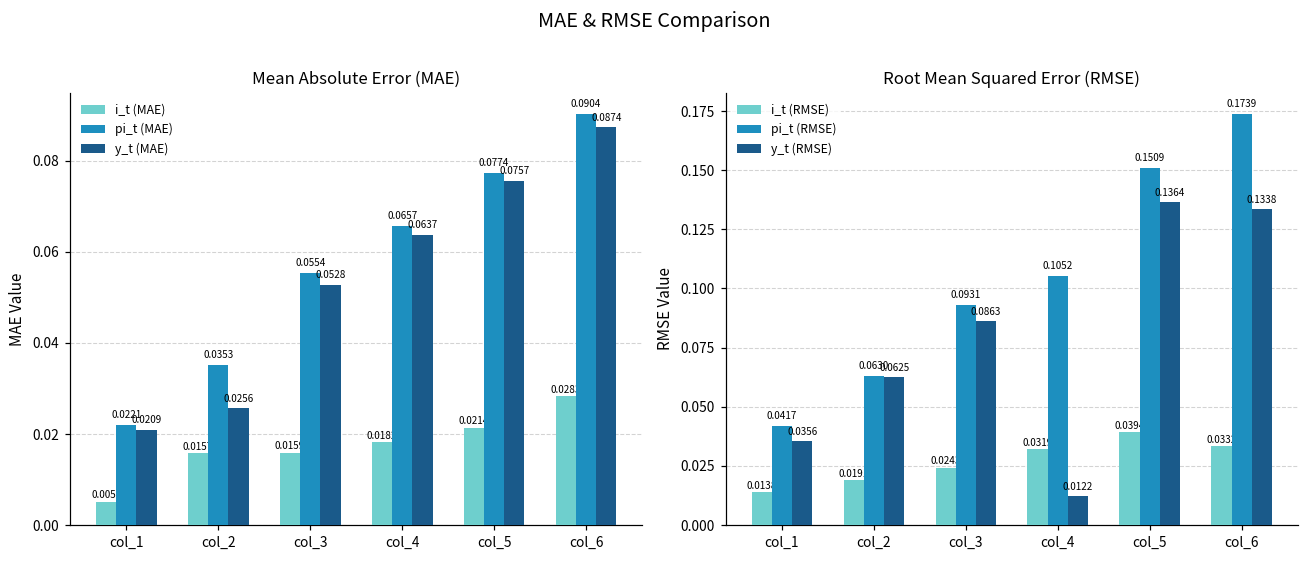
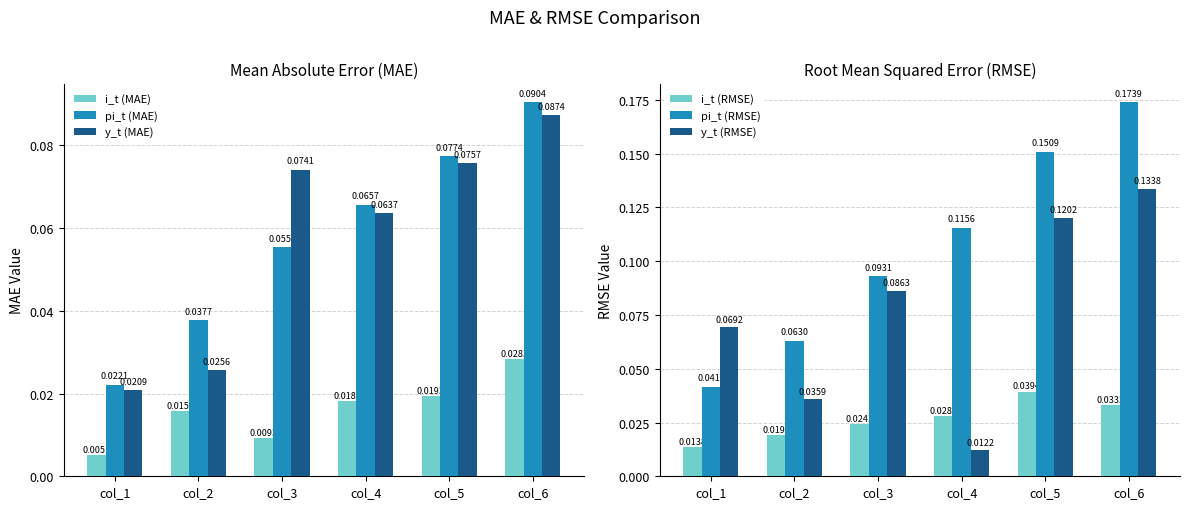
Mean Absolute Error (MAE), pi_t (MAE), col_2: 0.0353 -> 0.0377
Mean Absolute Error (MAE), i_t (MAE), col_3: 0.0159 -> 0.0093
Mean Absolute Error (MAE), y_t (MAE), col_3: 0.0528 -> 0.0741
Mean Absolute Error (MAE), i_t (MAE), col_5: 0.0214 -> 0.0193
Root Mean Squared Error (RMSE), y_t (RMSE), col_1: 0.0356 -> 0.0692
Root Mean Squared Error (RMSE), y_t (RMSE), col_2: 0.0625 -> 0.0359
Root Mean Squared Error (RMSE), i_t (RMSE), col_4: 0.0319 -> 0.0281
Root Mean Squared Error (RMSE), pi_t (RMSE), col_4: 0.1052 -> 0.1156
Root Mean Squared Error (RMSE), y_t (RMSE), col_5: 0.1364 -> 0.1202
